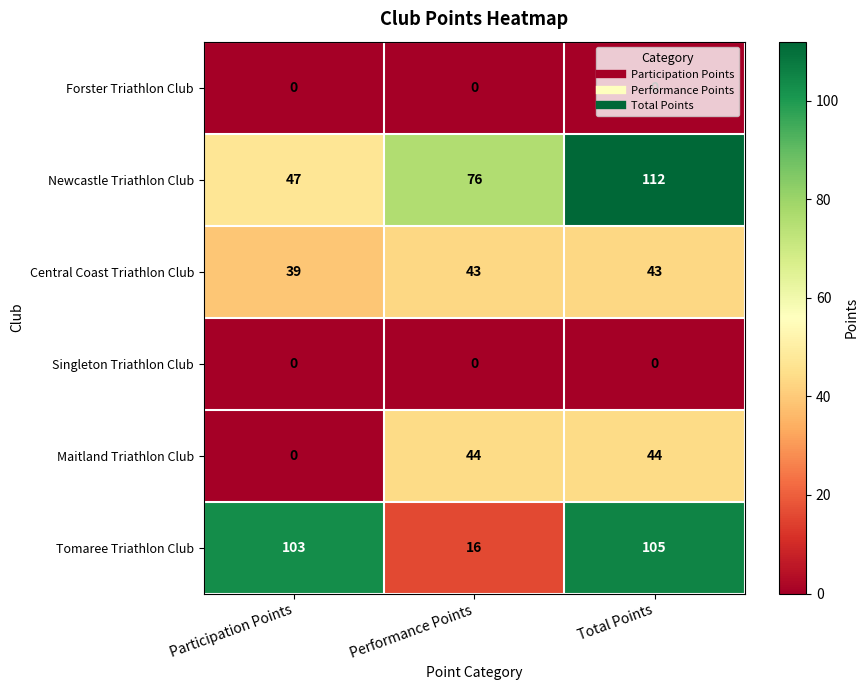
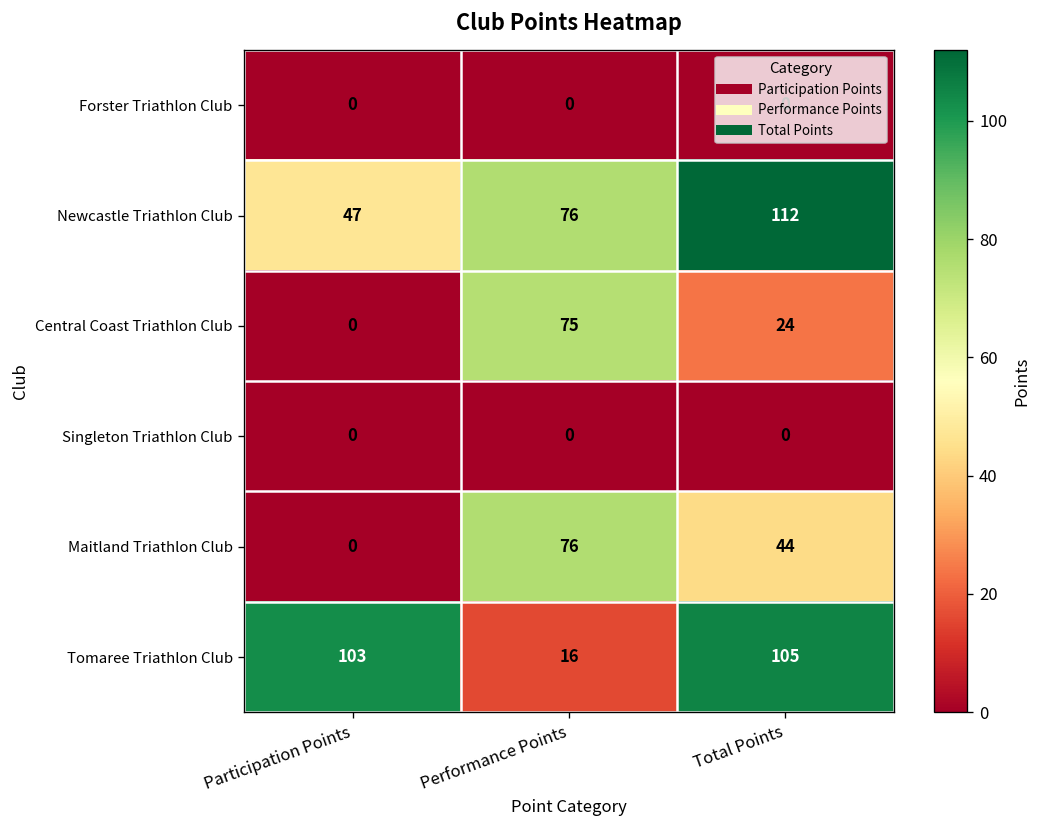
Central Coast Triathlon Club, Participation Points: 39 -> 0
Central Coast Triathlon Club, Performance Points: 43 -> 75
Central Coast Triathlon Club, Total Points: 43 -> 24
Maitland Triathlon Club, Performance Points: 44 -> 76
